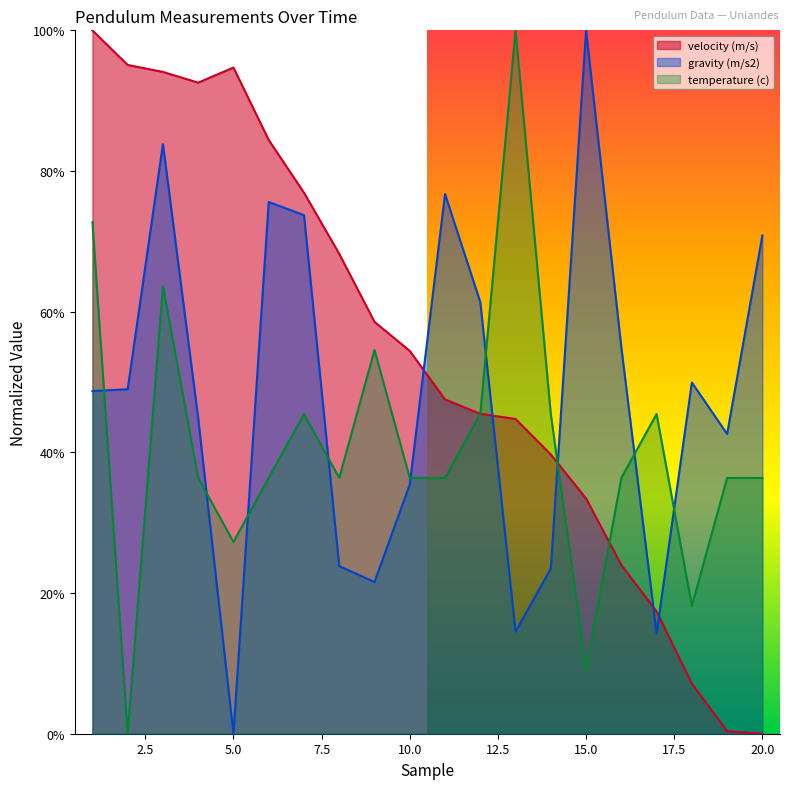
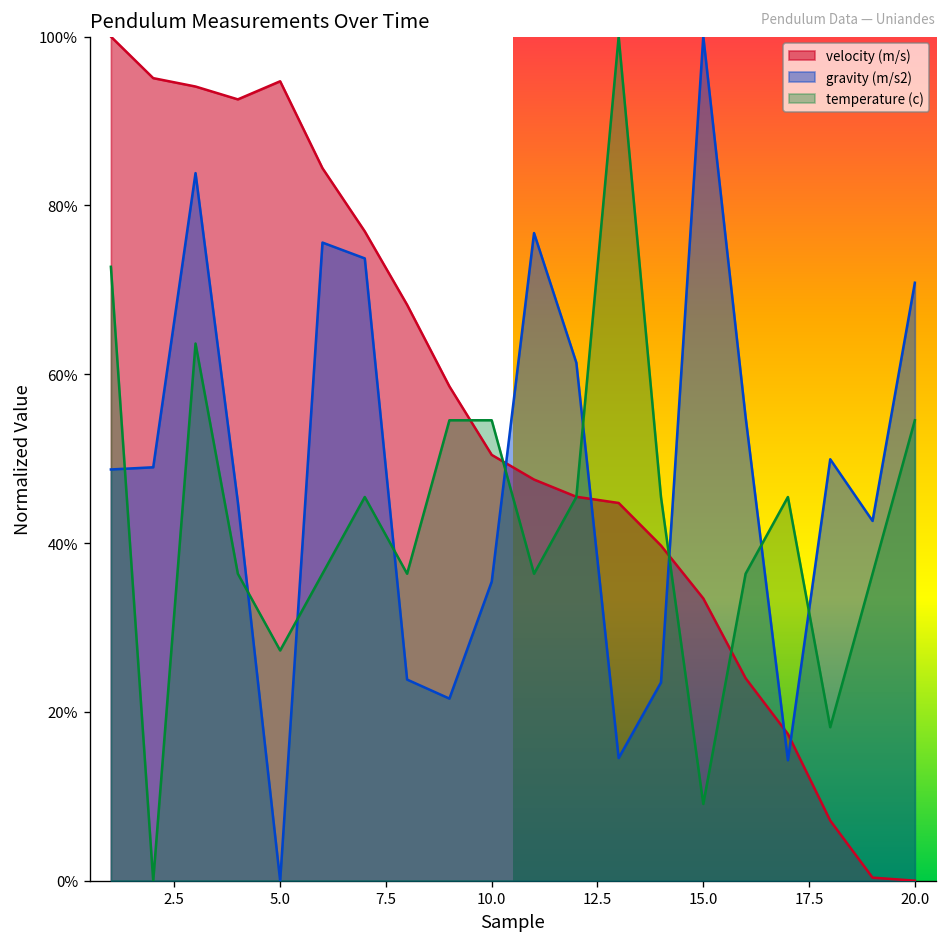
velocity (m/s), 10.0: 54% -> 50%
temperature (c), 10.0: 36% -> 55%
temperature (c), 20.0: 36% -> 55%
